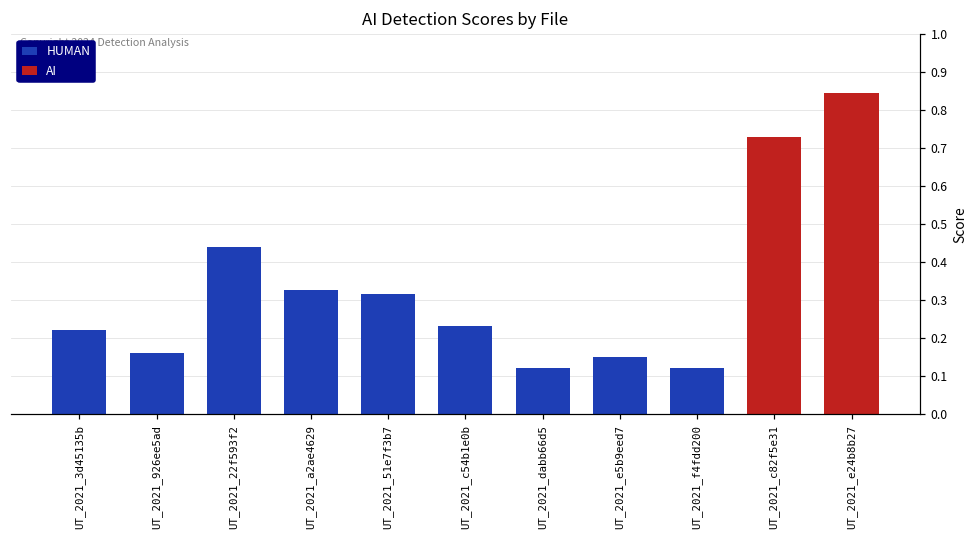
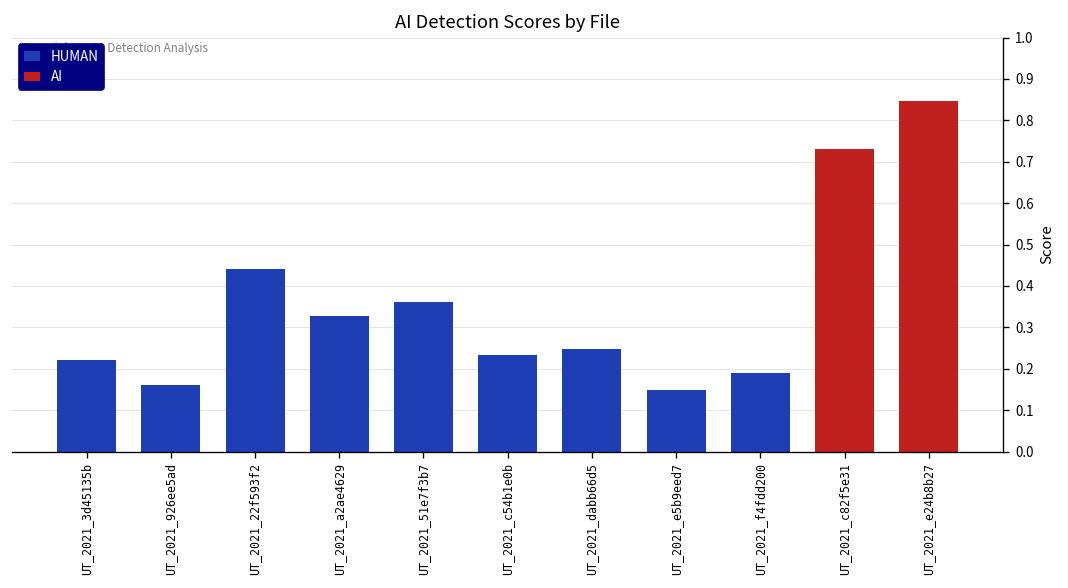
HUMAN, UT_2021_51e7f3b7: 0.32 -> 0.36
HUMAN, UT_2021_dabb66d5: 0.12 -> 0.25
HUMAN, UT_2021_f4fdd200: 0.12 -> 0.19
